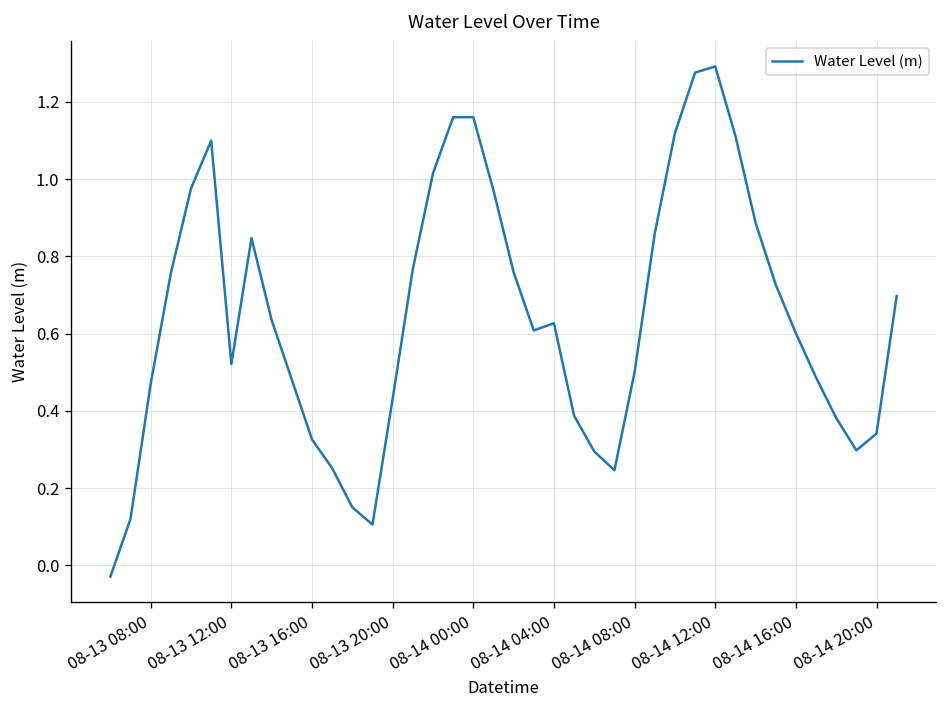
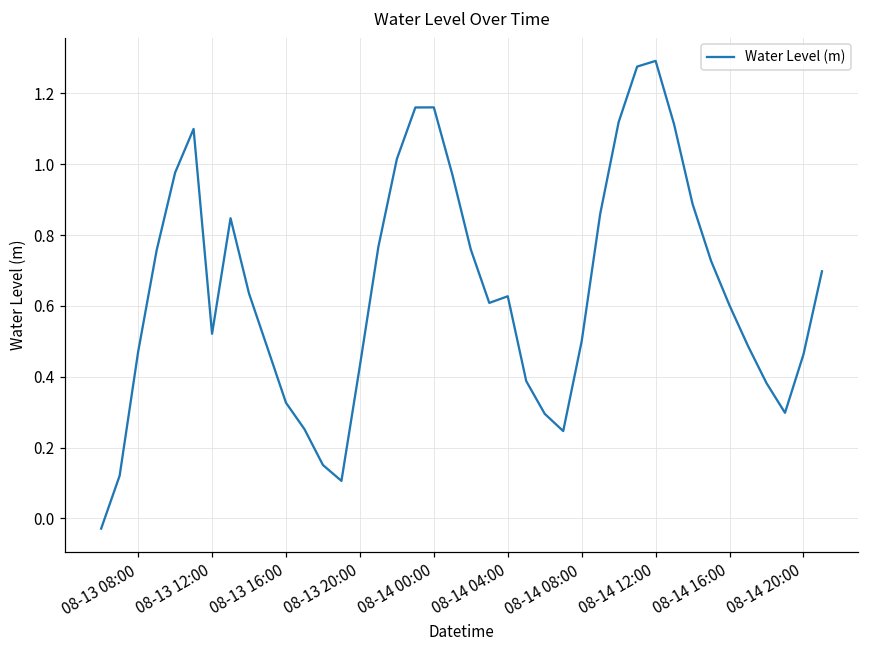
08-14 20:00: 0.34 -> 0.46
